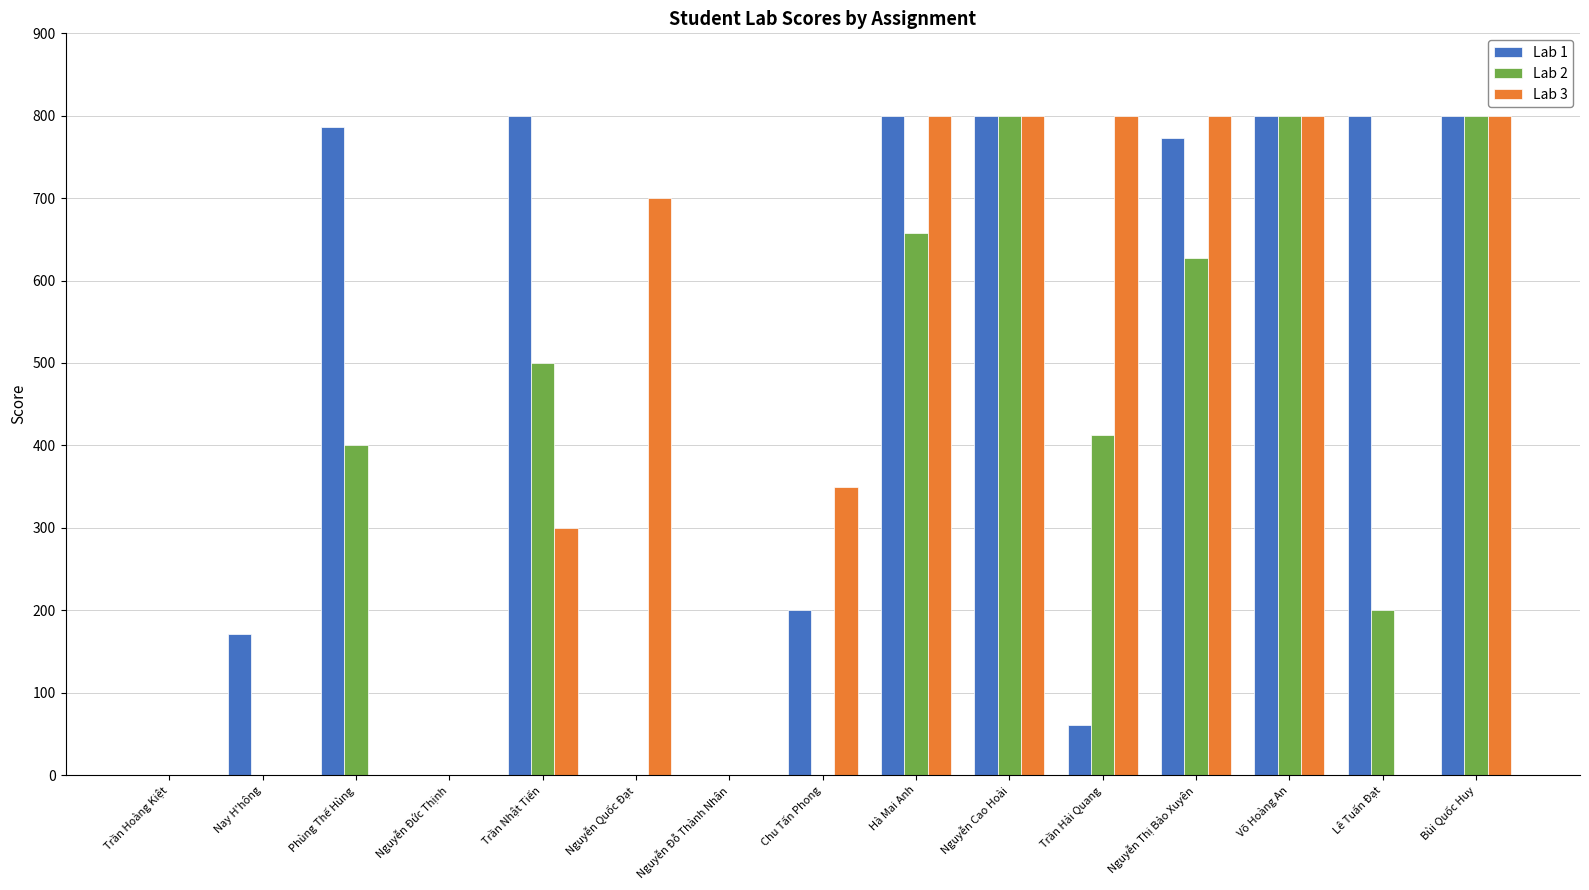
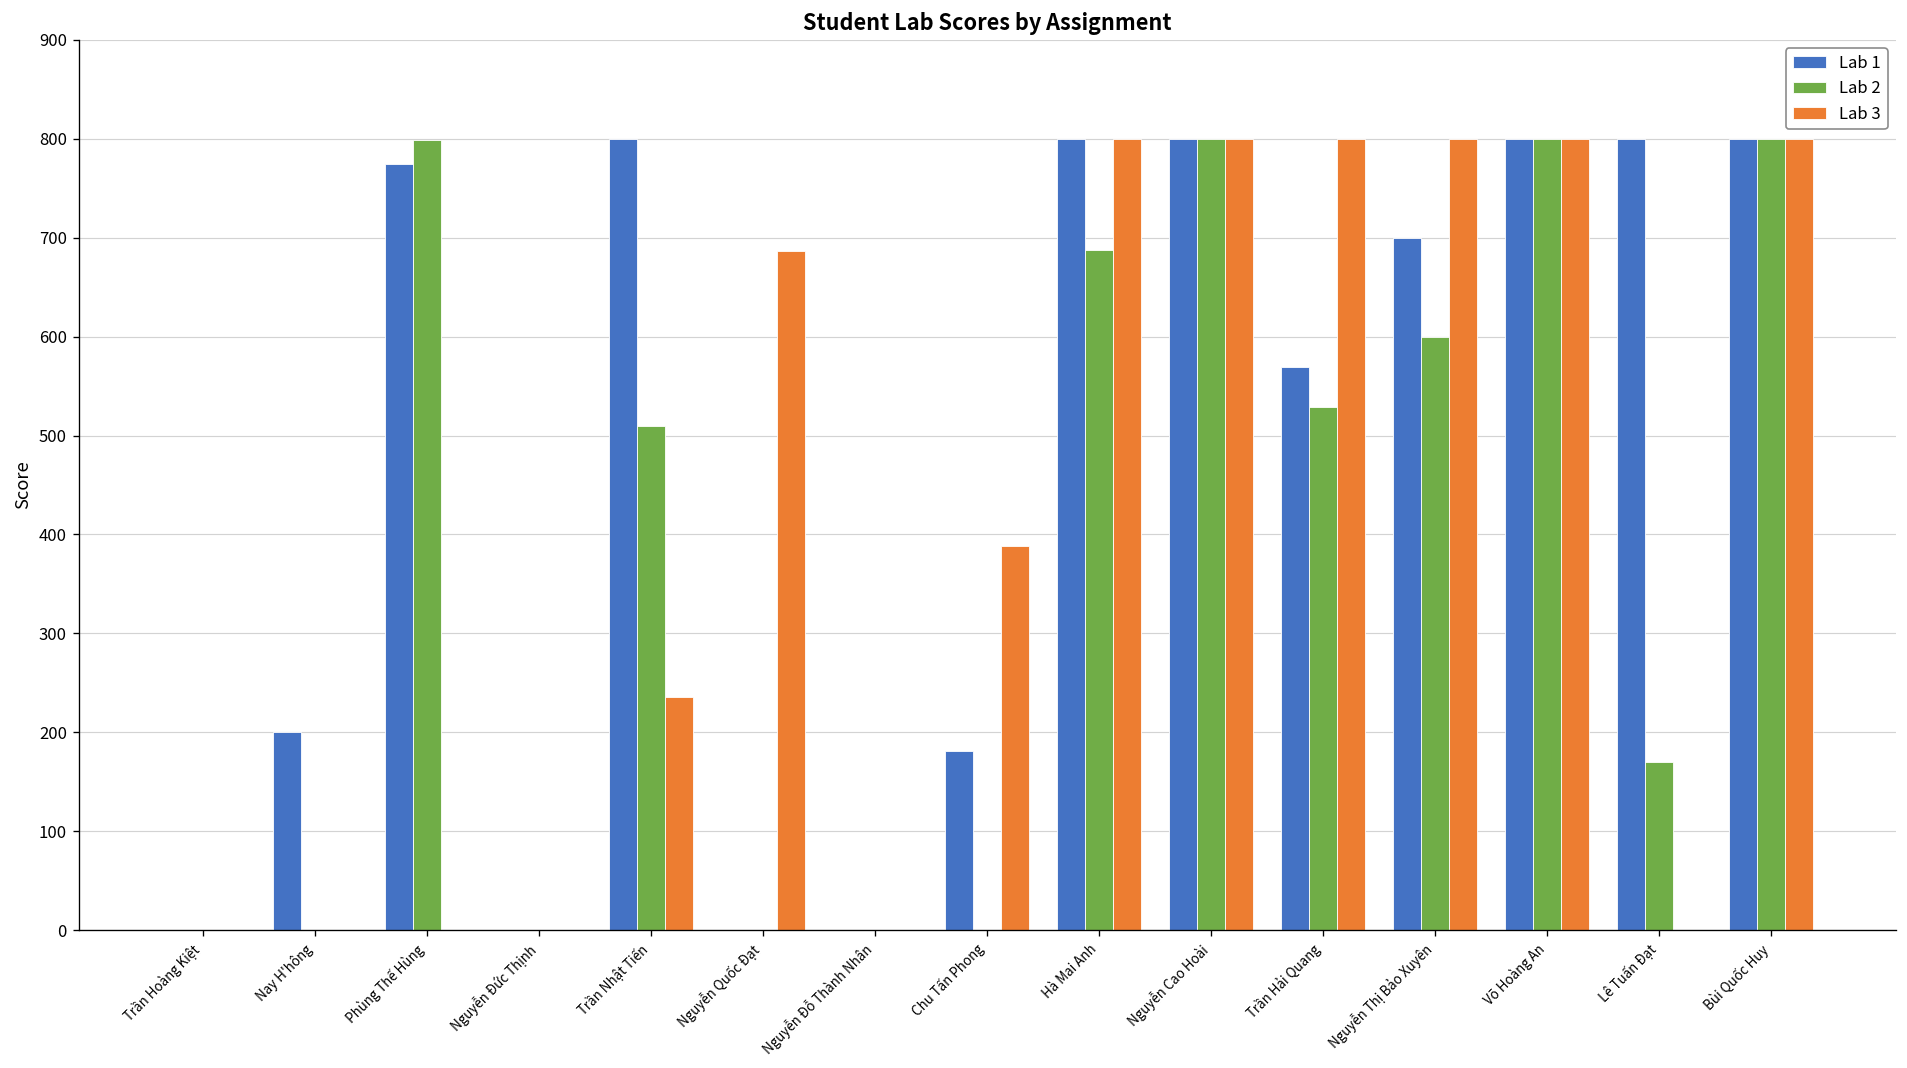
Lab 1, Nay H'hông: 170 -> 200
Lab 1, Phùng Thế Hùng: 790 -> 780
Lab 2, Phùng Thế Hùng: 400 -> 800
Lab 2, Trần Nhật Tiến: 500 -> 510
Lab 3, Trần Nhật Tiến: 300 -> 240
Lab 3, Nguyễn Quốc Đạt: 700 -> 690
Lab 1, Chu Tấn Phong: 200 -> 180
Lab 3, Chu Tấn Phong: 350 -> 390
Lab 2, Hà Mai Anh: 660 -> 690
Lab 1, Trần Hải Quang: 60 -> 570
Lab 2, Trần Hải Quang: 410 -> 530
Lab 1, Nguyễn Thị Bảo Xuyên: 770 -> 700
Lab 2, Nguyễn Thị Bảo Xuyên: 630 -> 600
Lab 2, Lê Tuấn Đạt: 200 -> 170
